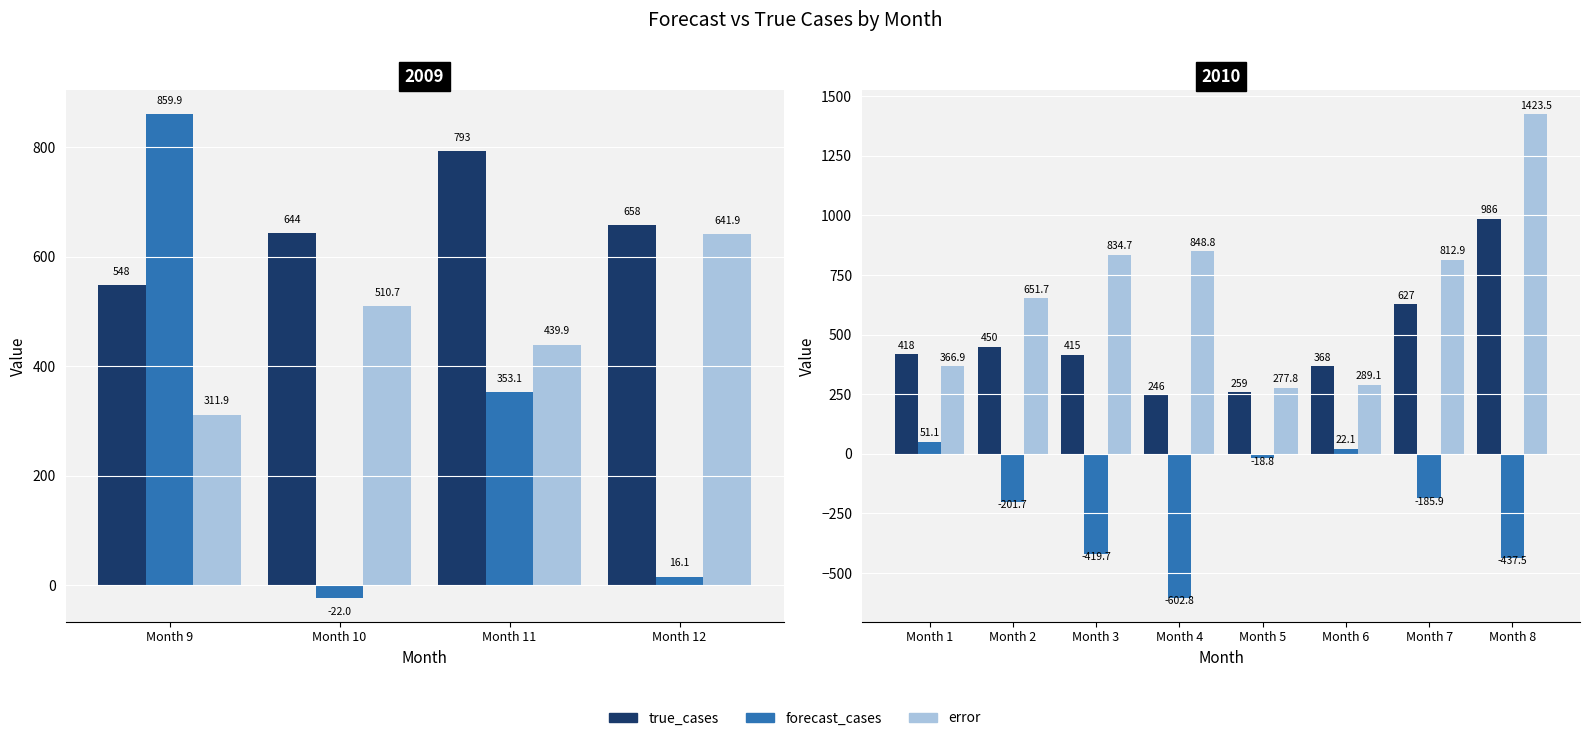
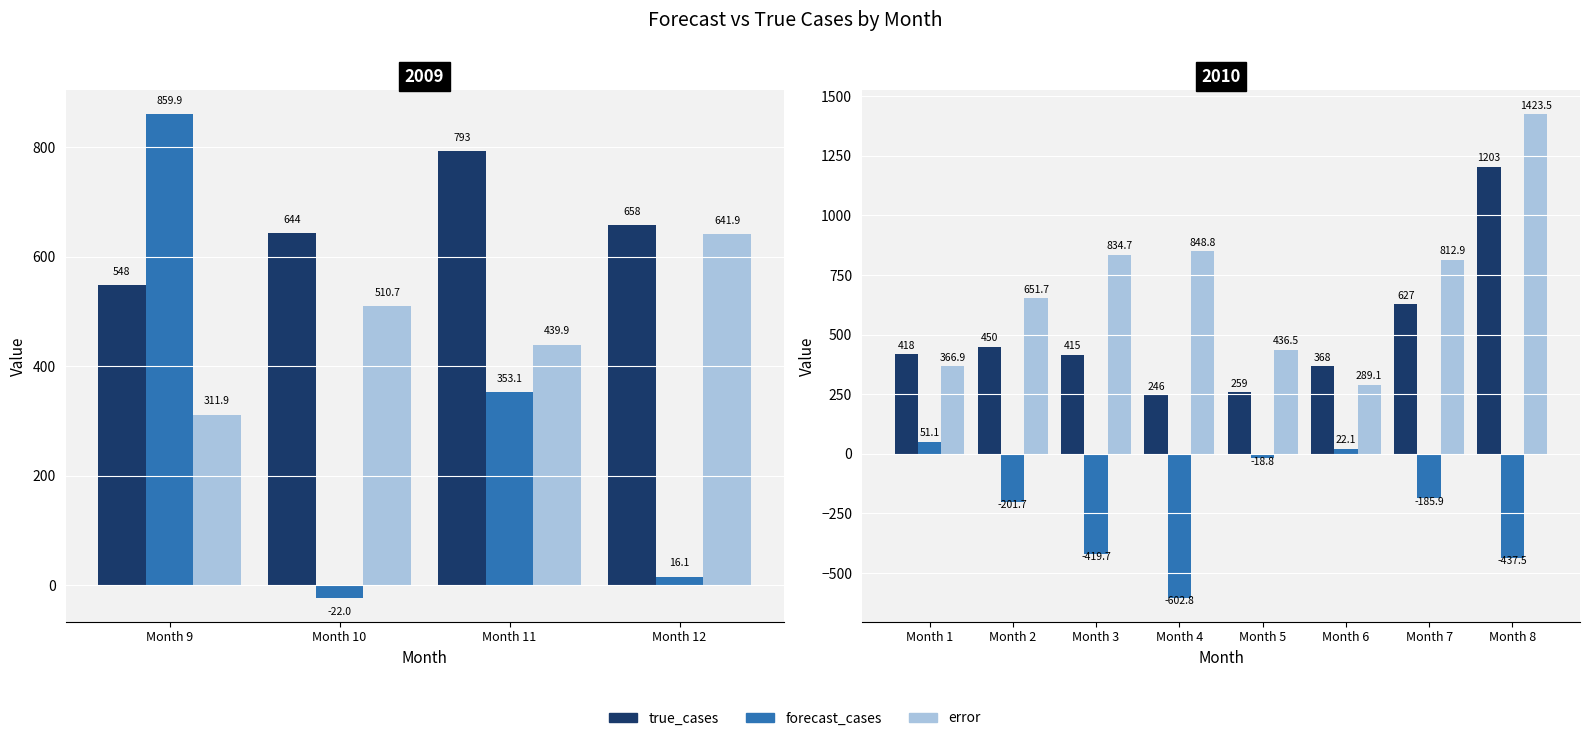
2010, error, Month 5: 277.8 -> 436.5
2010, true_cases, Month 8: 986 -> 1203
